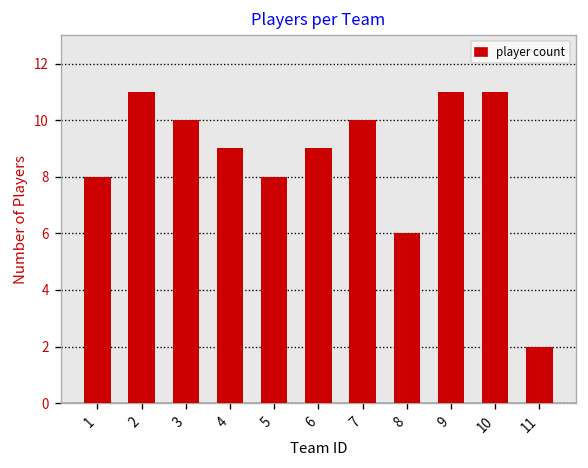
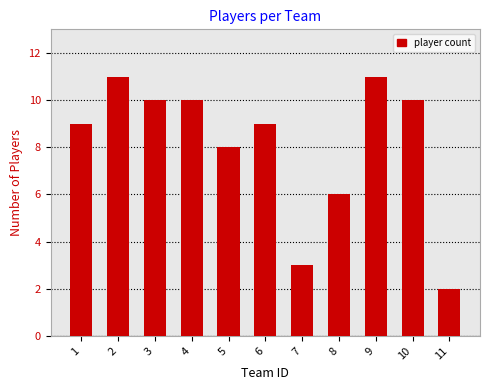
1: 8 -> 9
4: 9 -> 10
7: 10 -> 3
10: 11 -> 10
